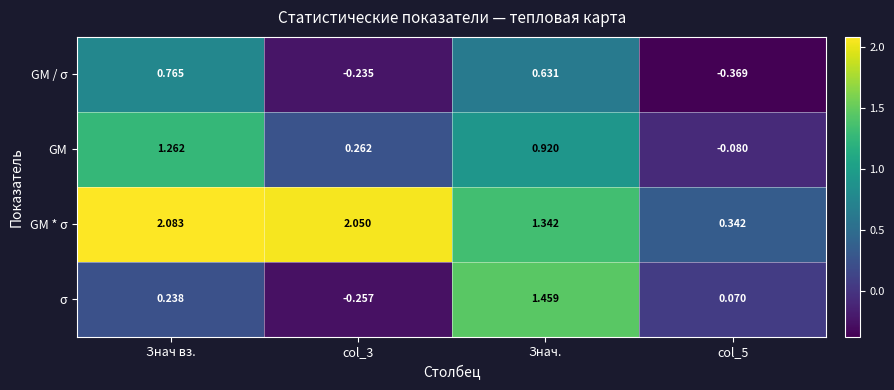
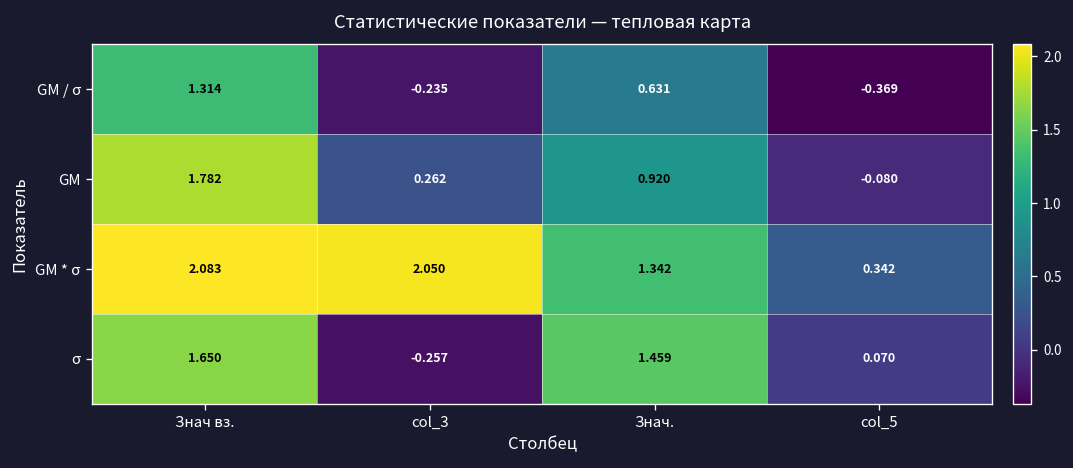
GM / σ, Знач вз.: 0.765 -> 1.314
GM, Знач вз.: 1.262 -> 1.782
σ, Знач вз.: 0.238 -> 1.650
